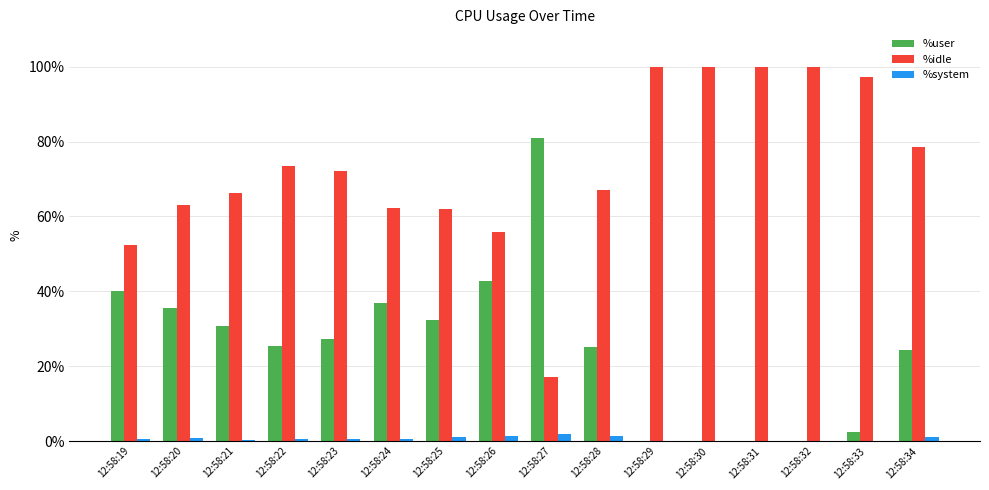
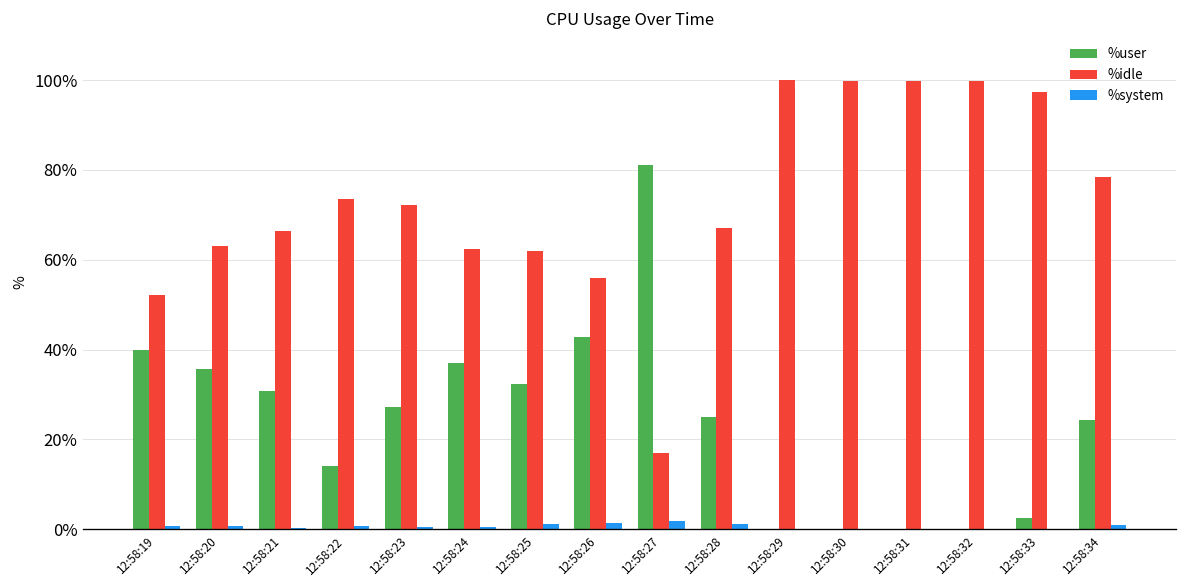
%user, 12:58:22: 25% -> 14%
